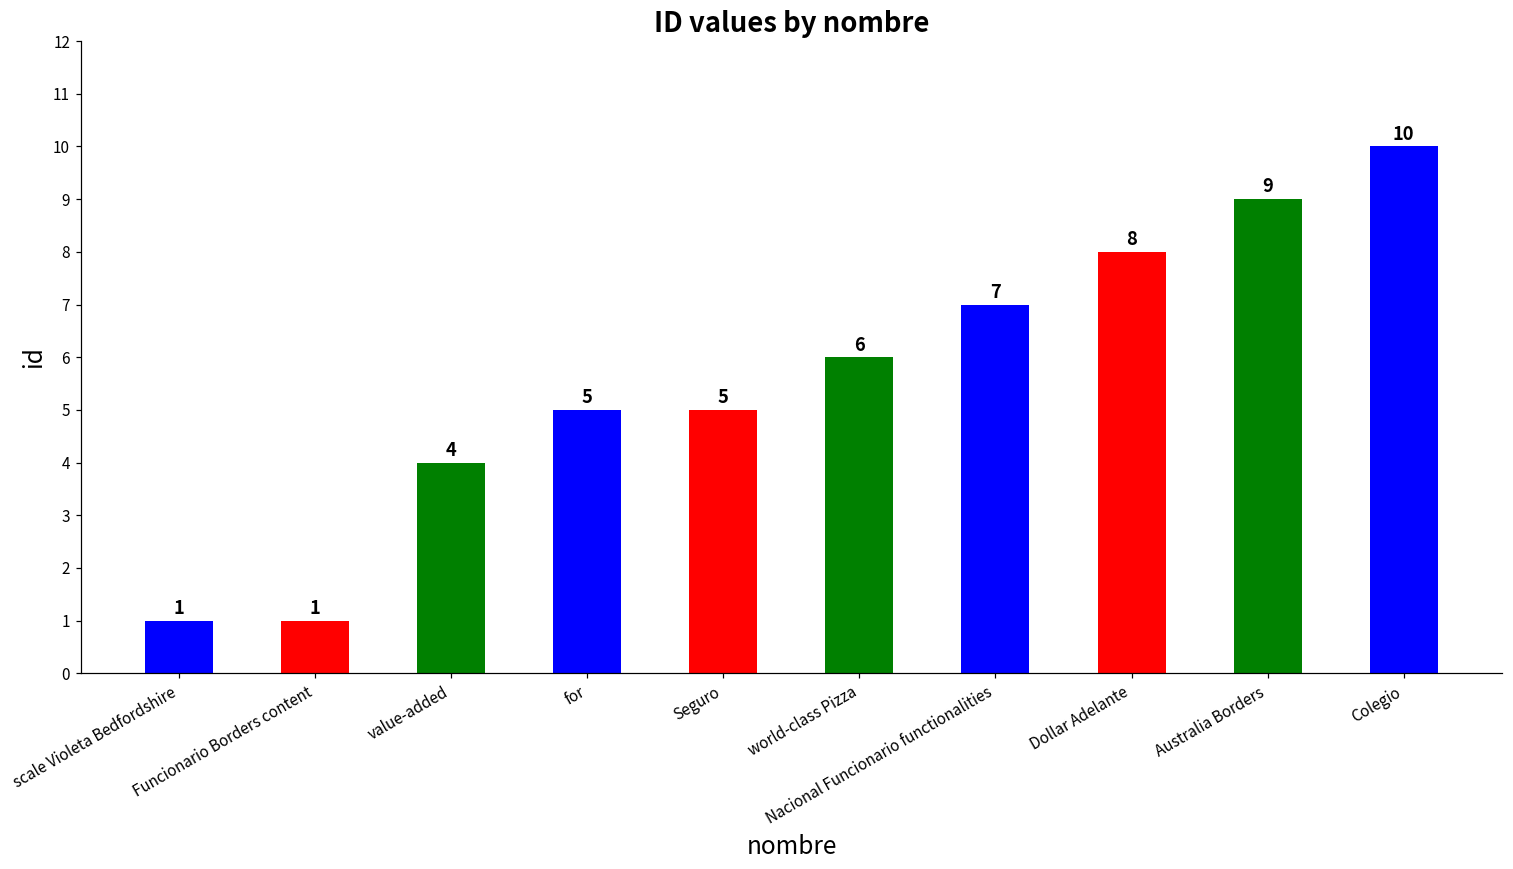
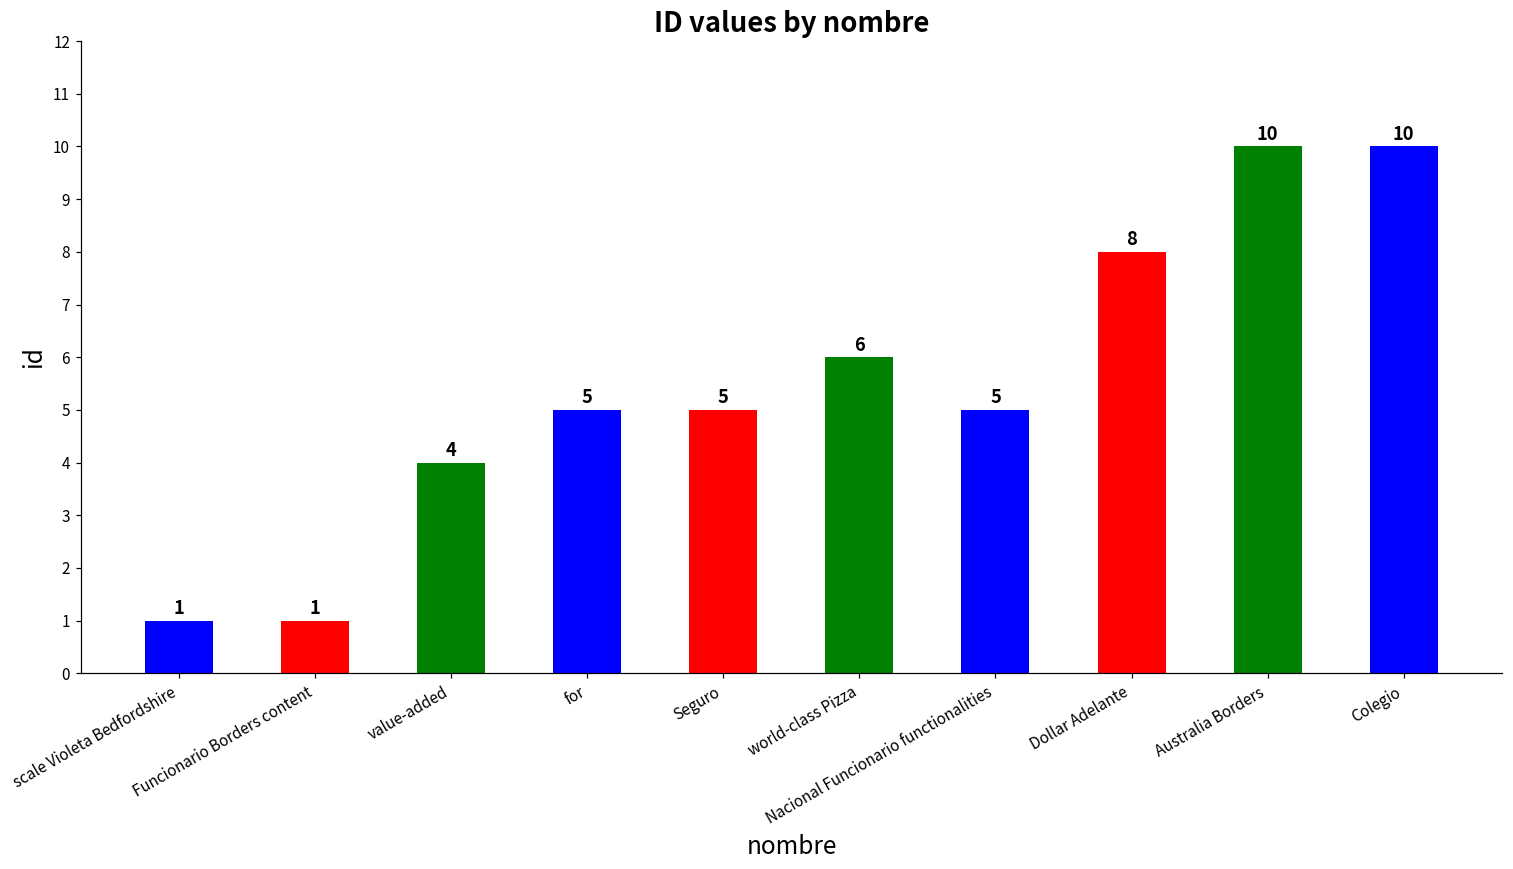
Nacional Funcionario functionalities: 7 -> 5
Australia Borders: 9 -> 10
